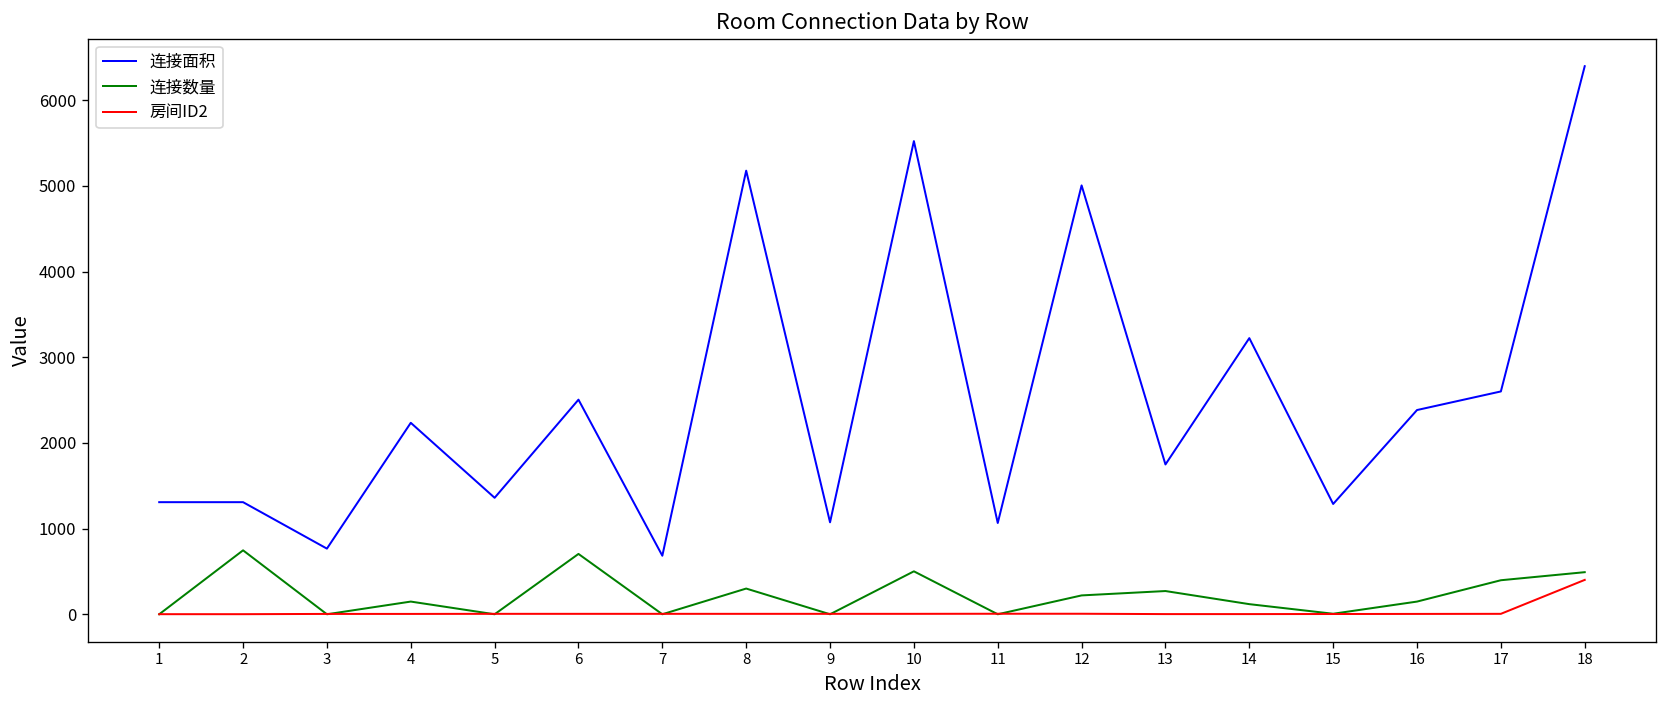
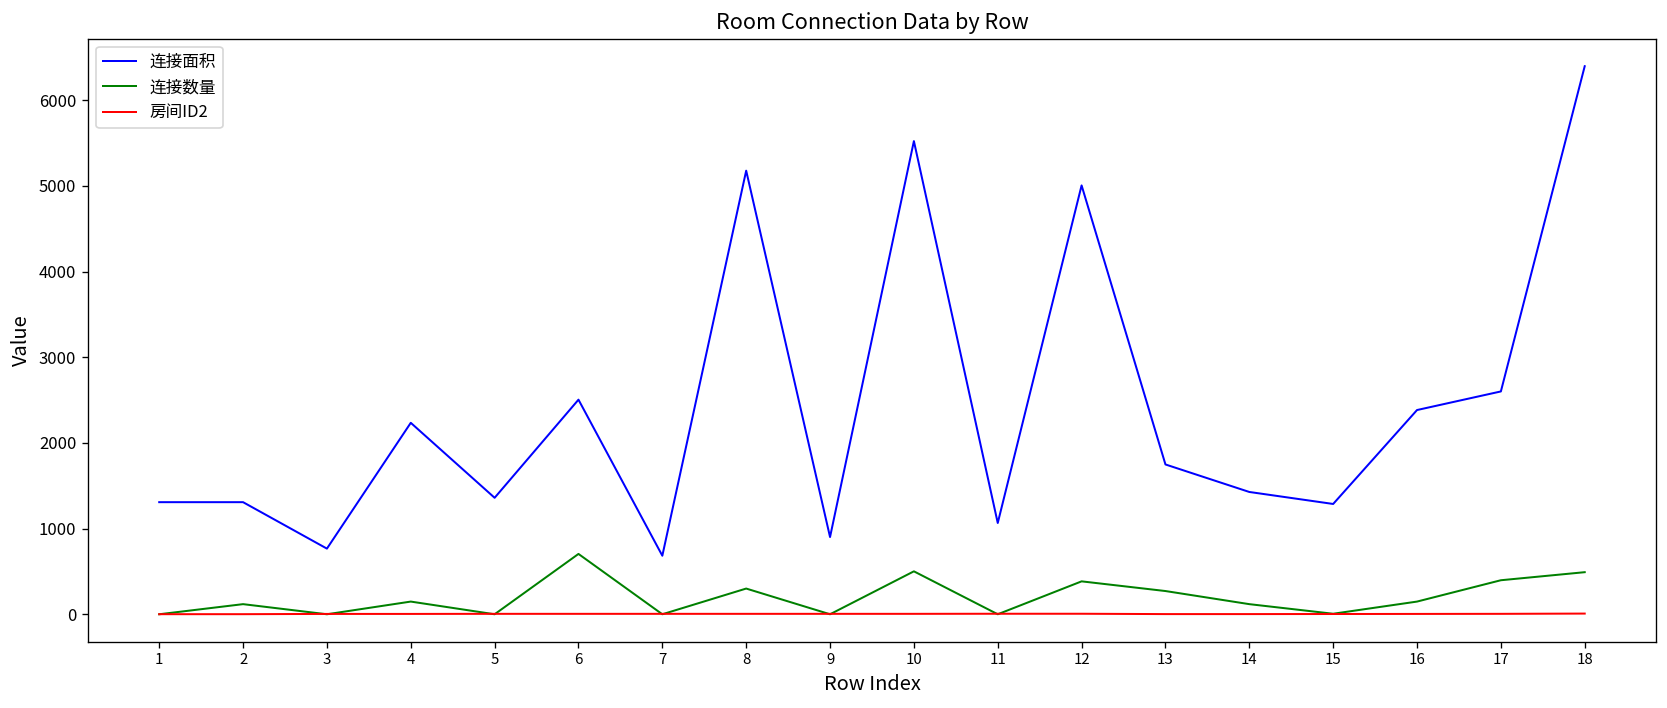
连接数量, 2: 700 -> 100
连接面积, 9: 1100 -> 900
连接数量, 12: 200 -> 400
连接面积, 14: 3200 -> 1400
房间ID2, 18: 400 -> 0
